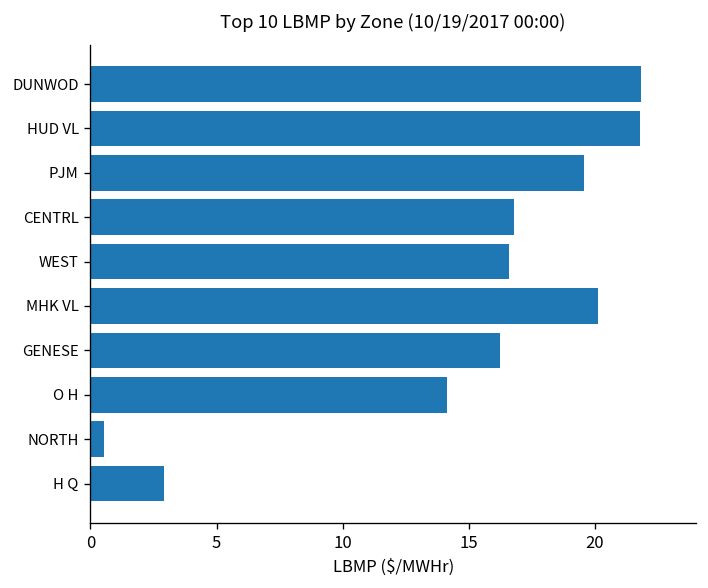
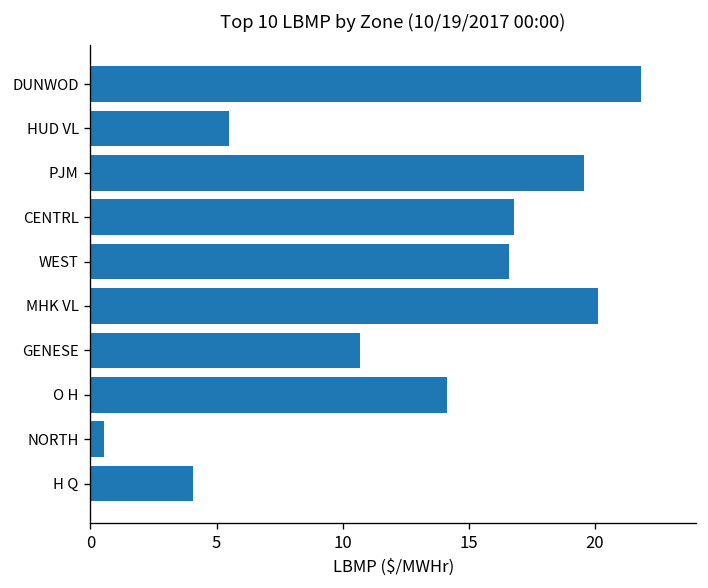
HUD VL: 21.8 -> 5.5
GENESE: 16.2 -> 10.7
H Q: 2.9 -> 4.1
